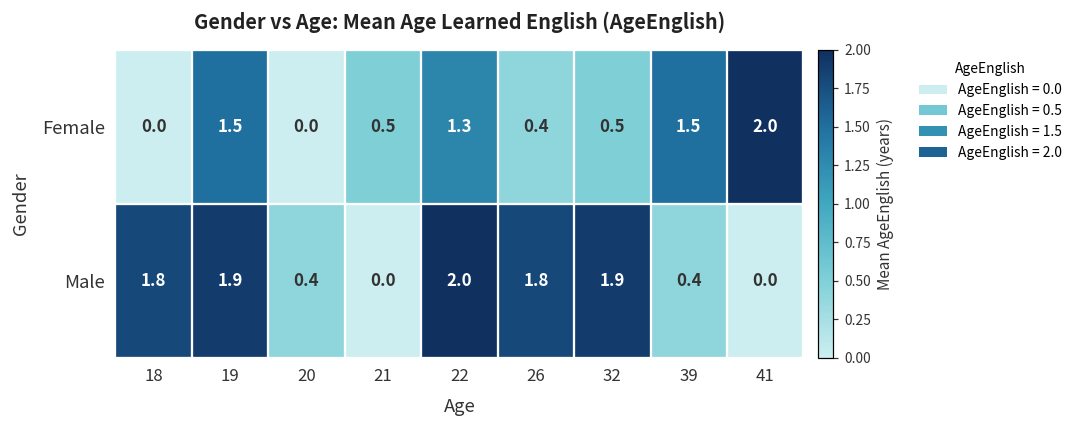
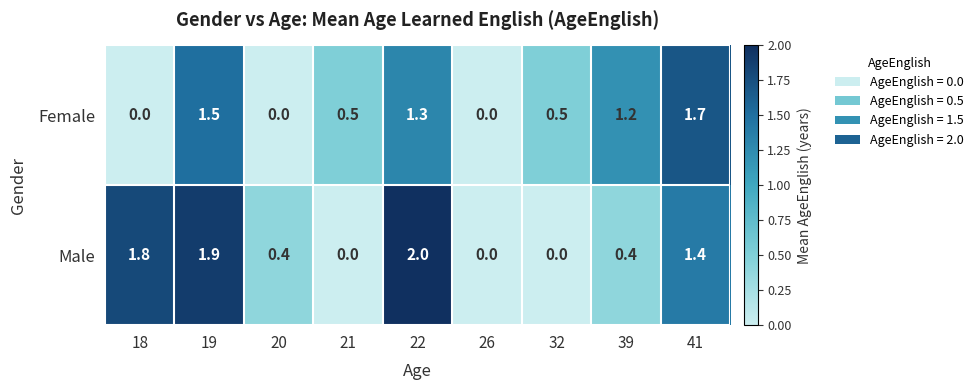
Female, 26: 0.4 -> 0.0
Female, 39: 1.5 -> 1.2
Female, 41: 2.0 -> 1.7
Male, 26: 1.8 -> 0.0
Male, 32: 1.9 -> 0.0
Male, 41: 0.0 -> 1.4
